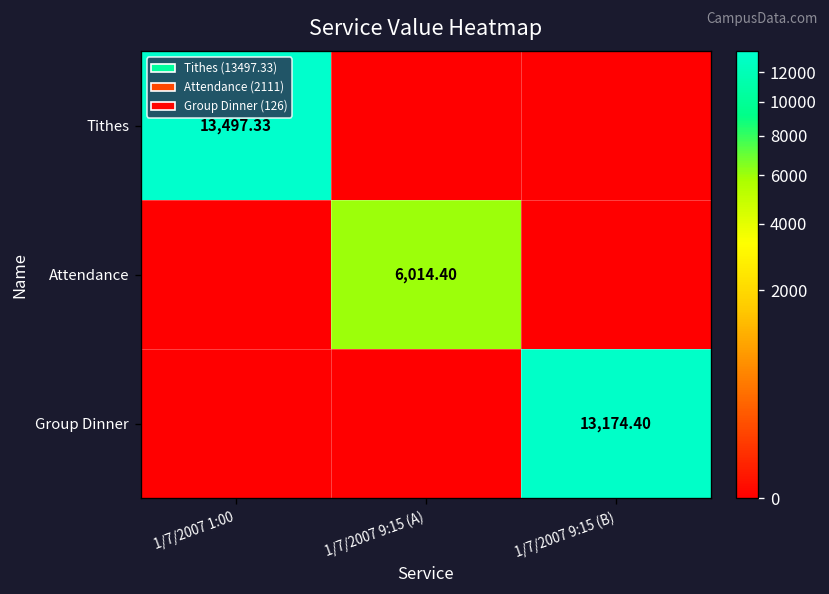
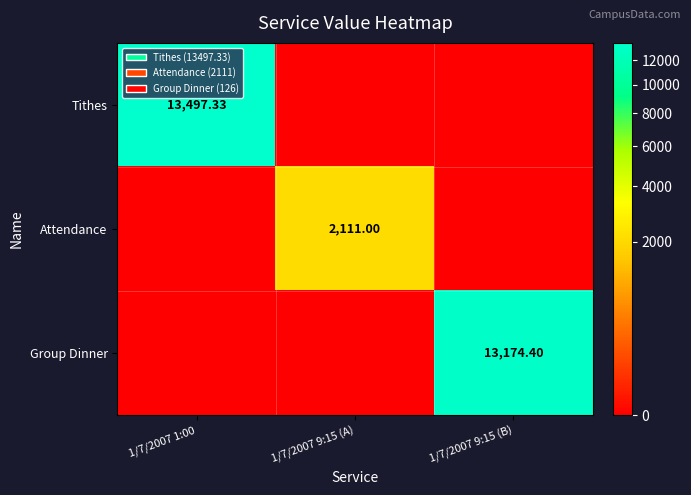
Attendance, 1/7/2007 9:15 (A): 6,014.40 -> 2,111.00
